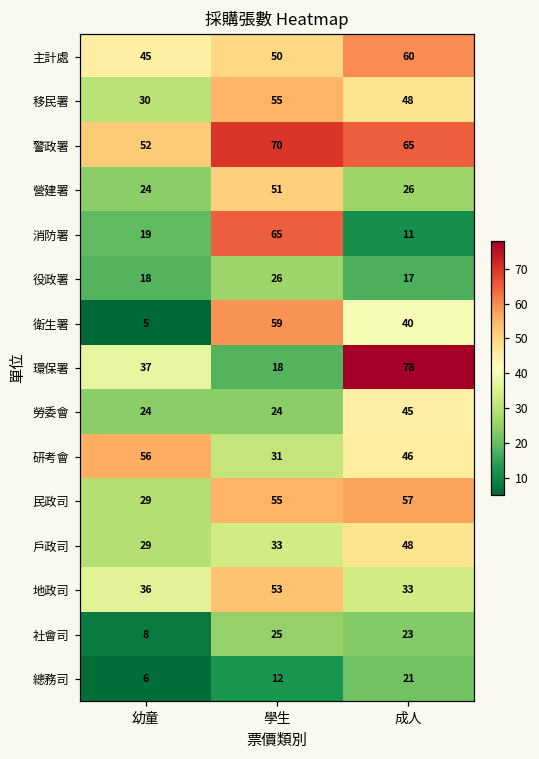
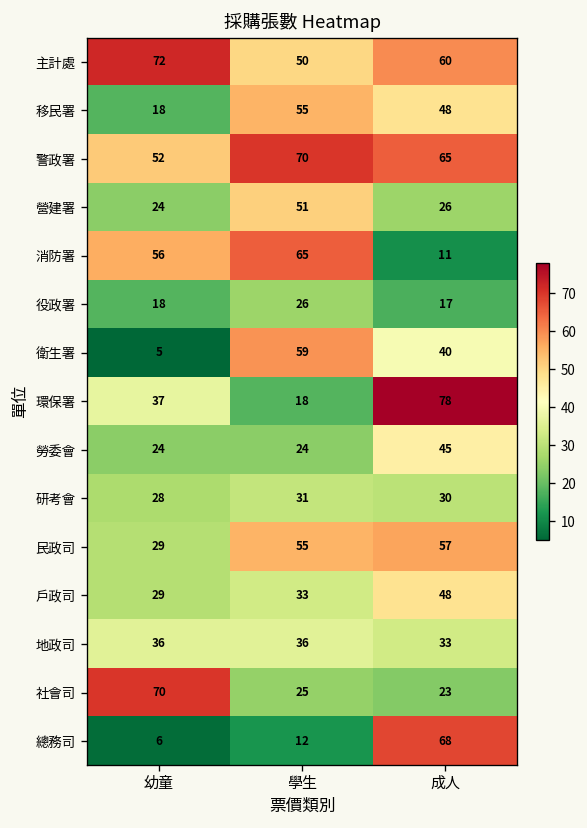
主計處, 幼童: 45 -> 72
移民署, 幼童: 30 -> 18
消防署, 幼童: 19 -> 56
研考會, 幼童: 56 -> 28
研考會, 成人: 46 -> 30
地政司, 學生: 53 -> 36
社會司, 幼童: 8 -> 70
總務司, 成人: 21 -> 68
